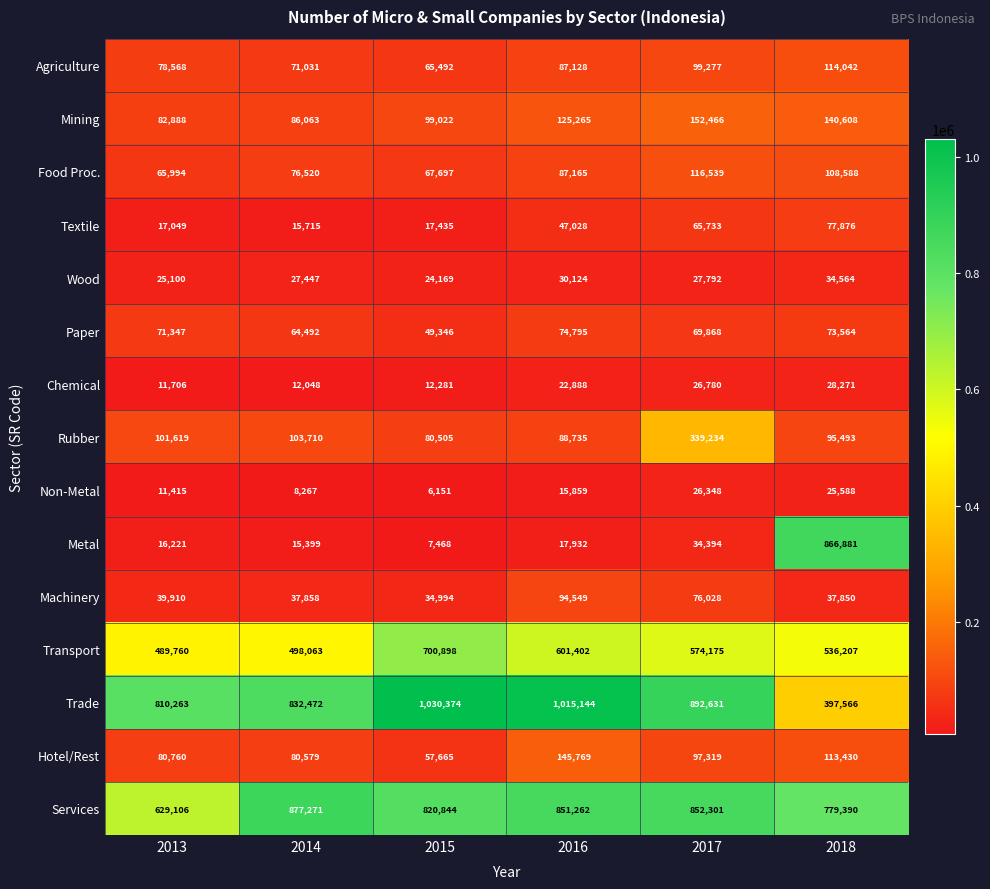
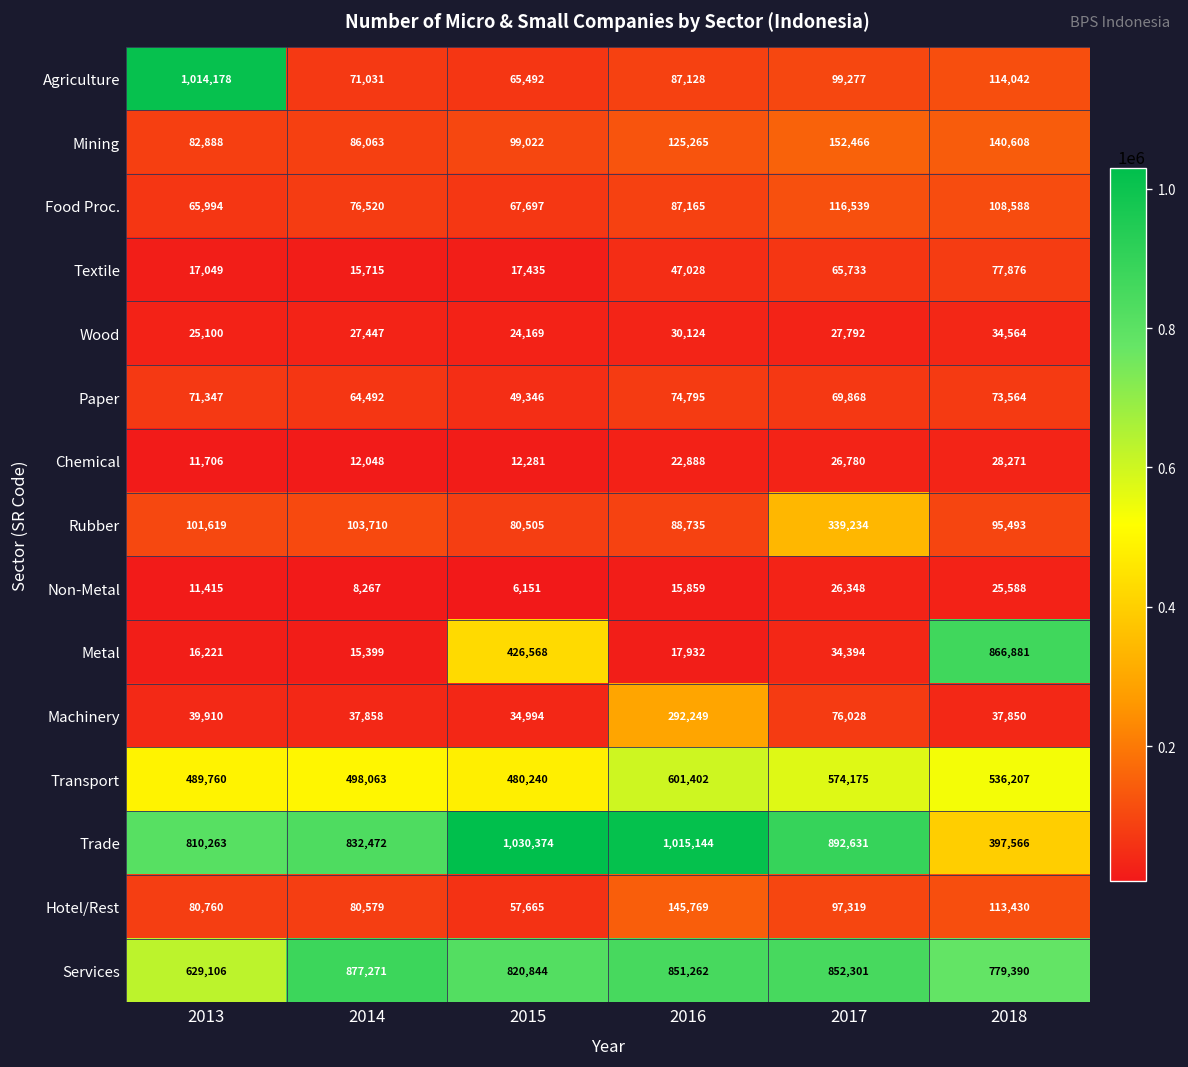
Agriculture, 2013: 78,568 -> 1,014,178
Metal, 2015: 7,468 -> 426,568
Machinery, 2016: 94,549 -> 292,249
Transport, 2015: 700,898 -> 480,240
